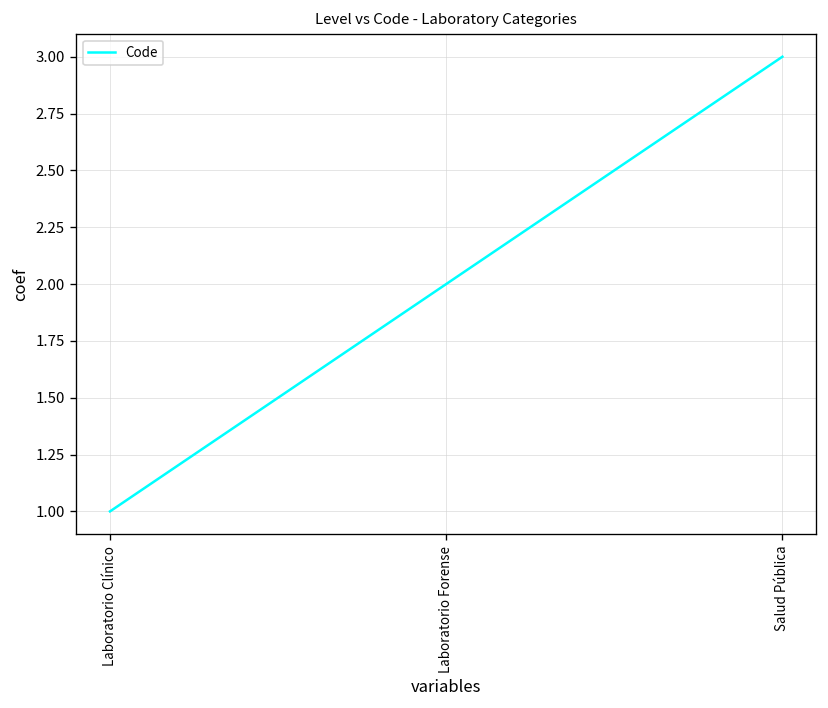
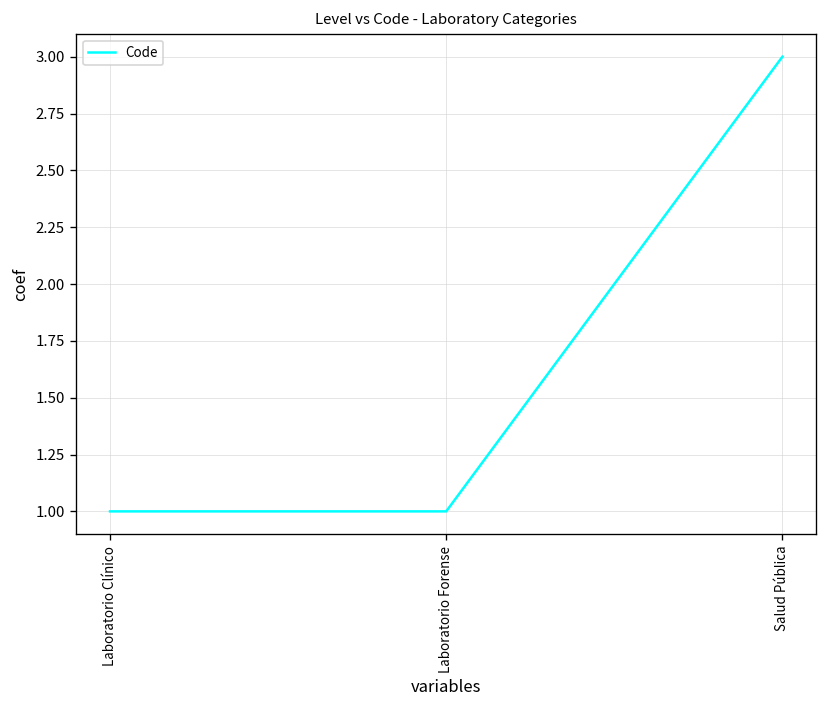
Laboratorio Forense: 2 -> 1
